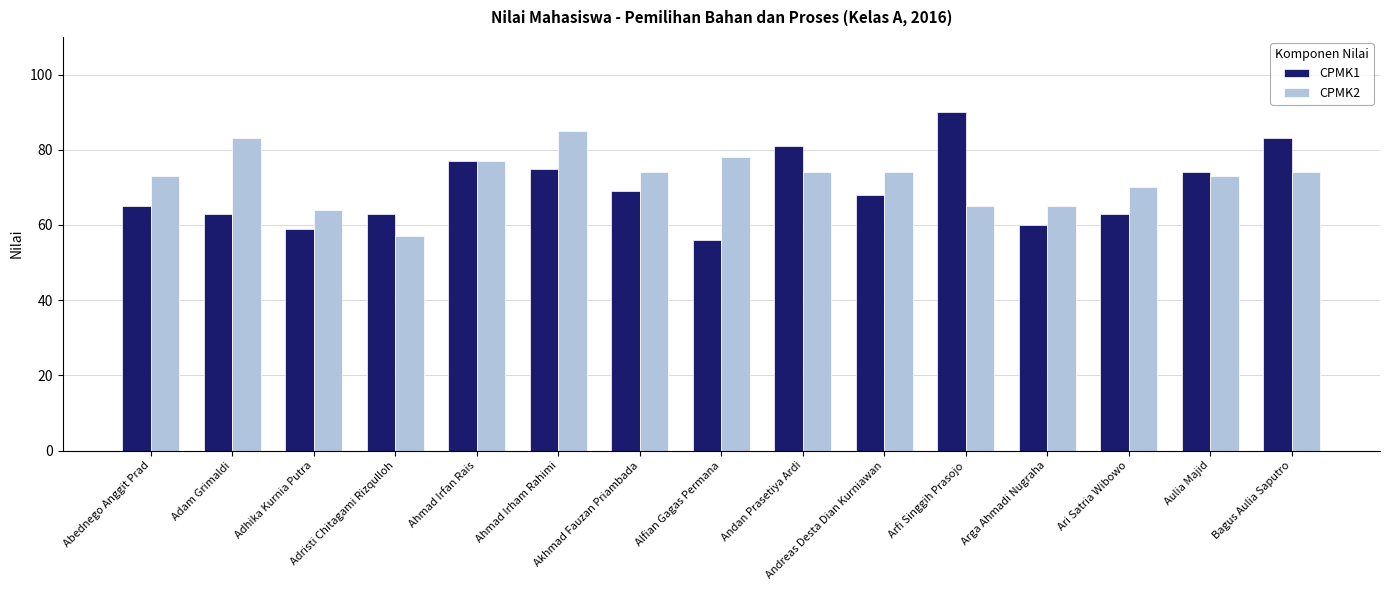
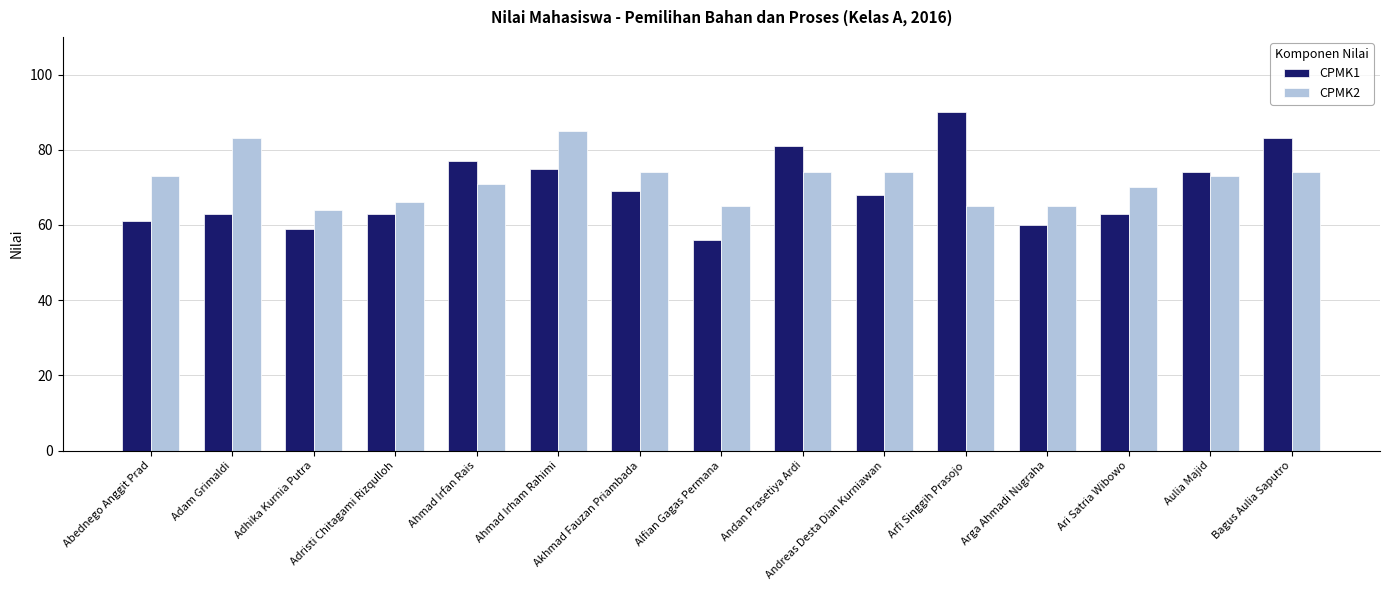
CPMK1, Abednego Anggit Prad: 65 -> 61
CPMK2, Adristi Chitagami Rizqulloh: 57 -> 66
CPMK2, Ahmad Irfan Rais: 77 -> 71
CPMK2, Alfian Gagas Permana: 78 -> 65
